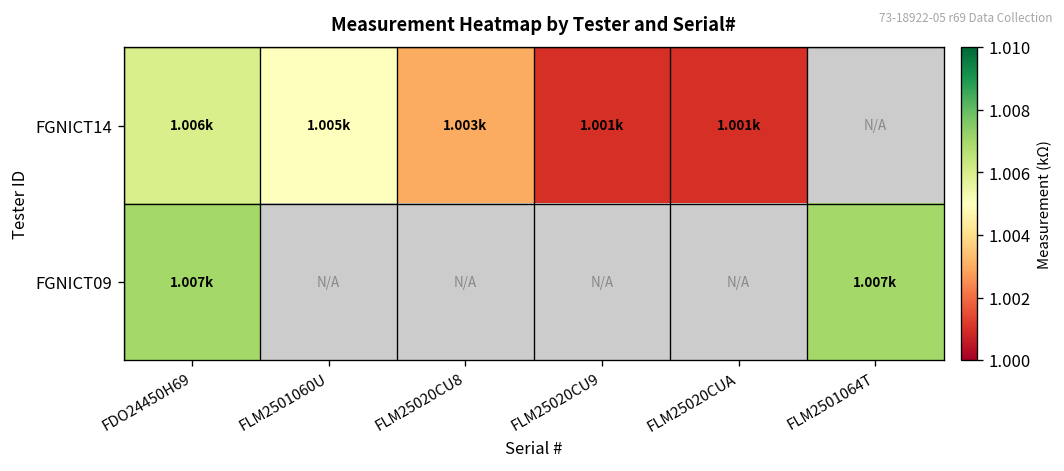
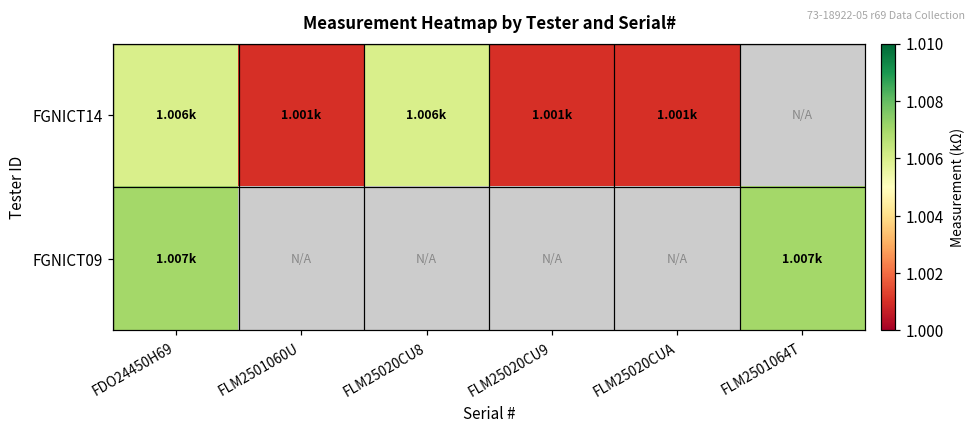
FGNICT14, FLM2501060U: 1.005k -> 1.001k
FGNICT14, FLM25020CU8: 1.003k -> 1.006k
